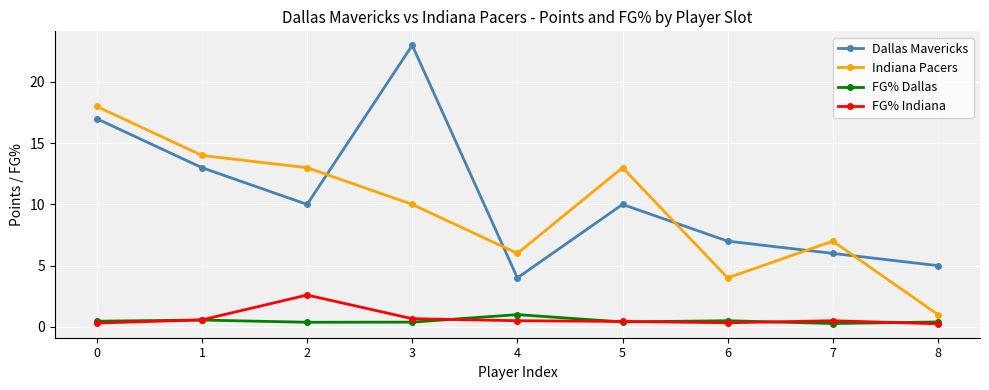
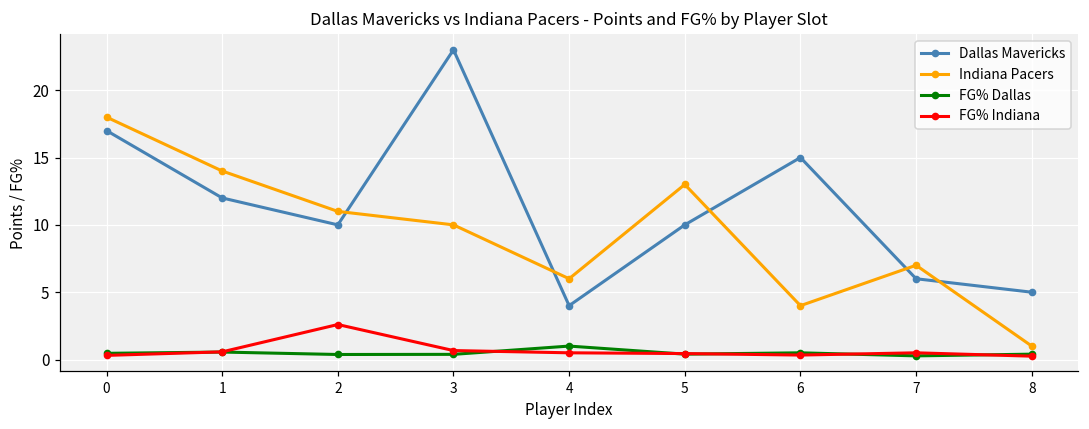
Dallas Mavericks, 1: 13 -> 12
Indiana Pacers, 2: 13 -> 11
Dallas Mavericks, 6: 7 -> 15
